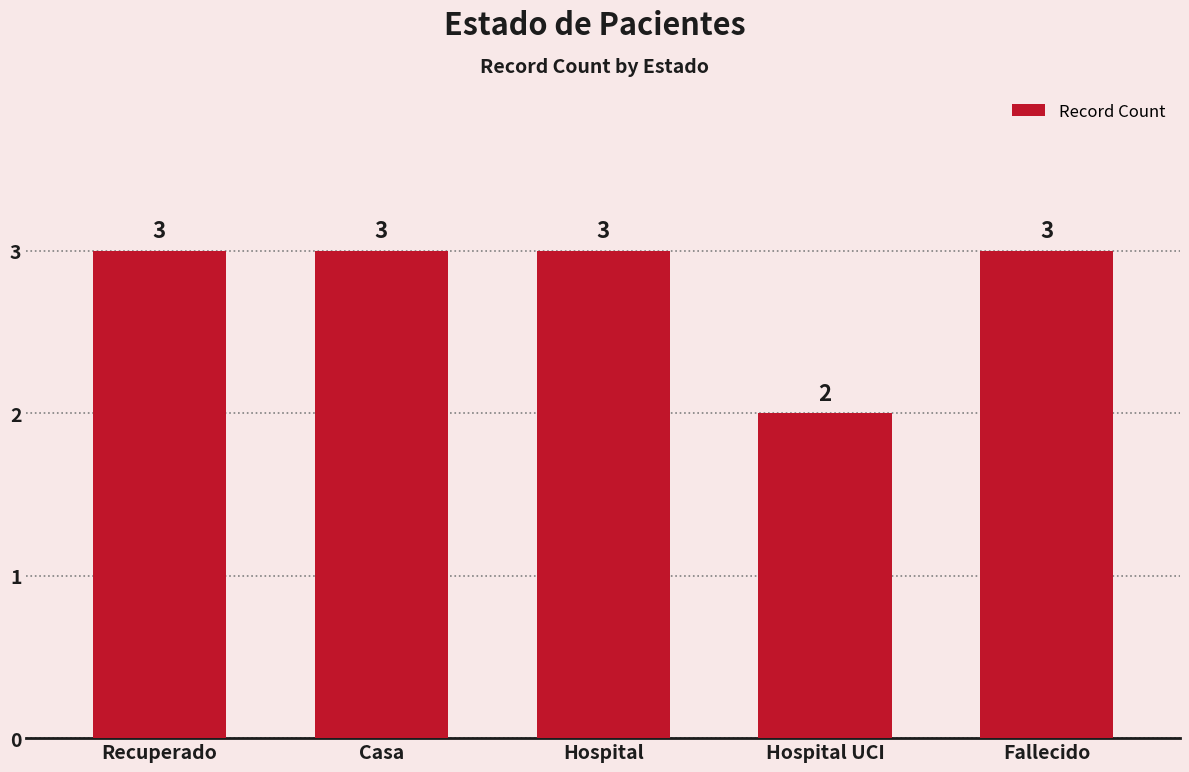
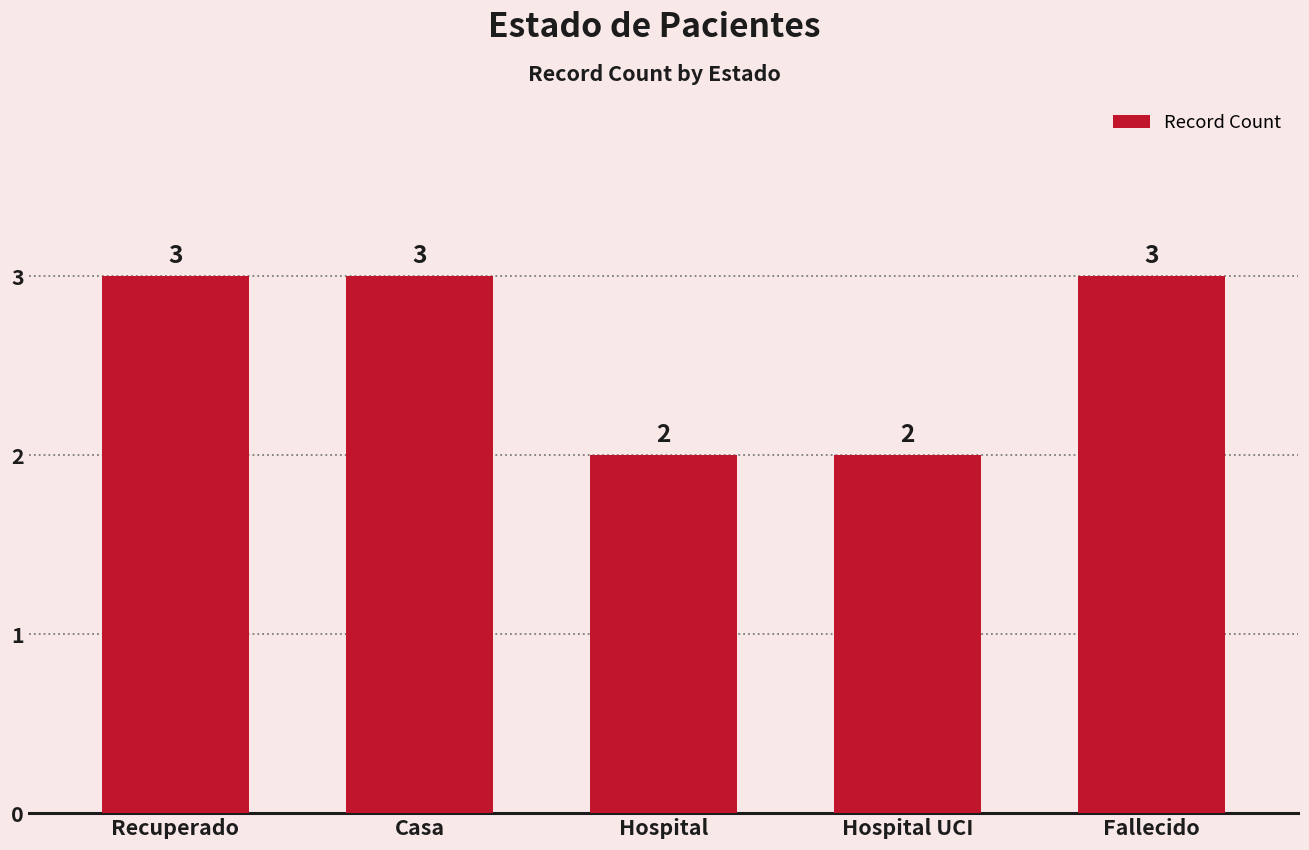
Hospital: 3 -> 2
